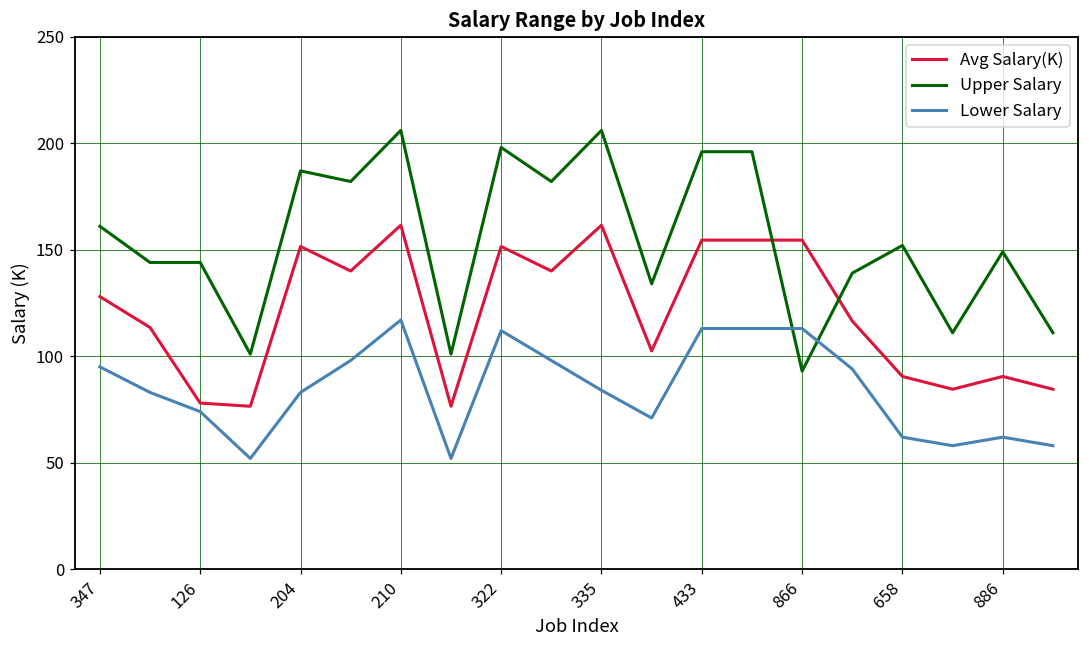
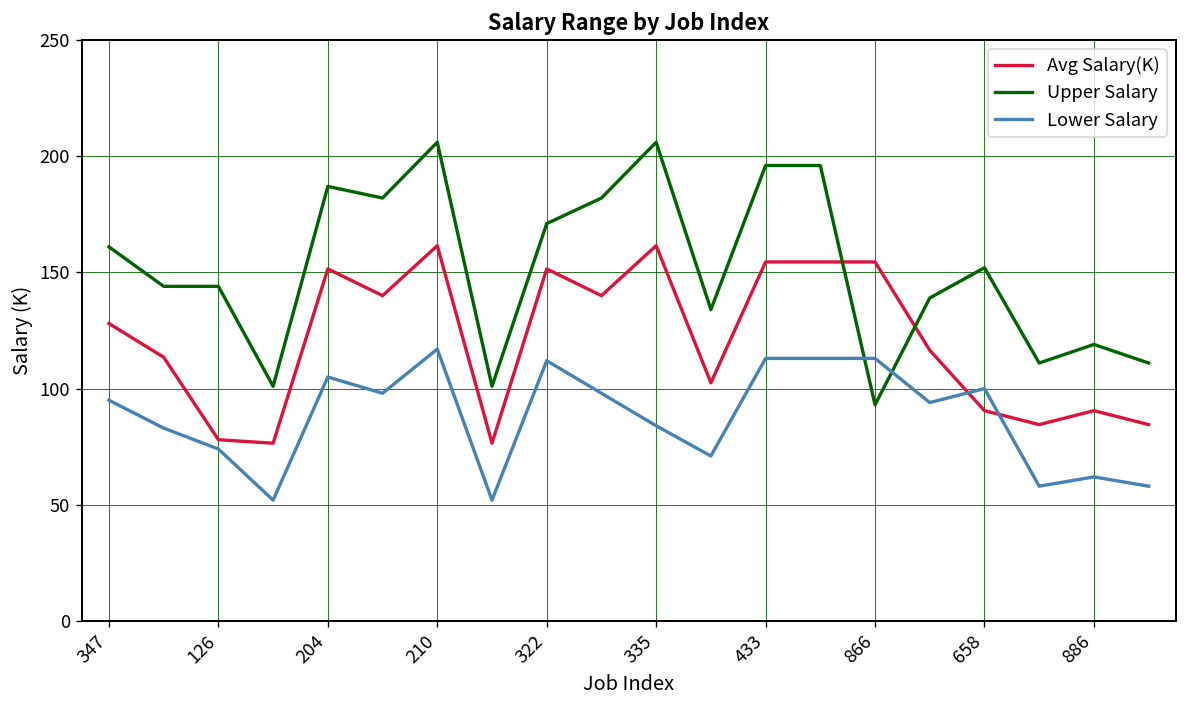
Lower Salary, 204: 83 -> 105
Upper Salary, 322: 198 -> 171
Lower Salary, 658: 62 -> 100
Upper Salary, 886: 149 -> 119
